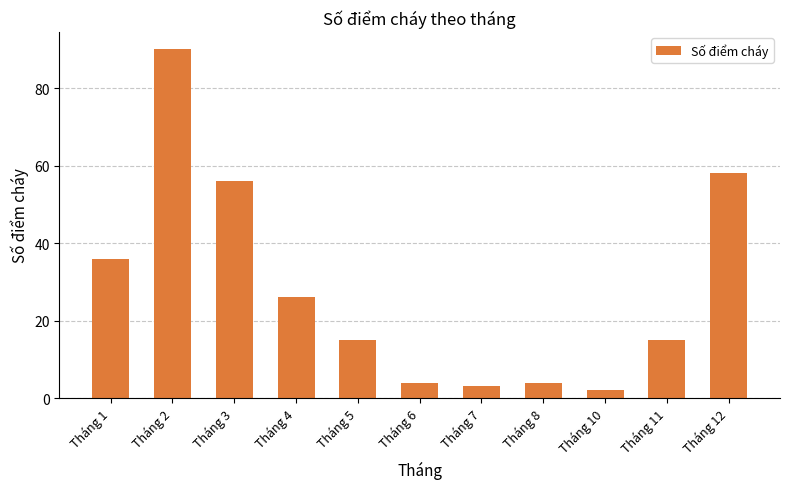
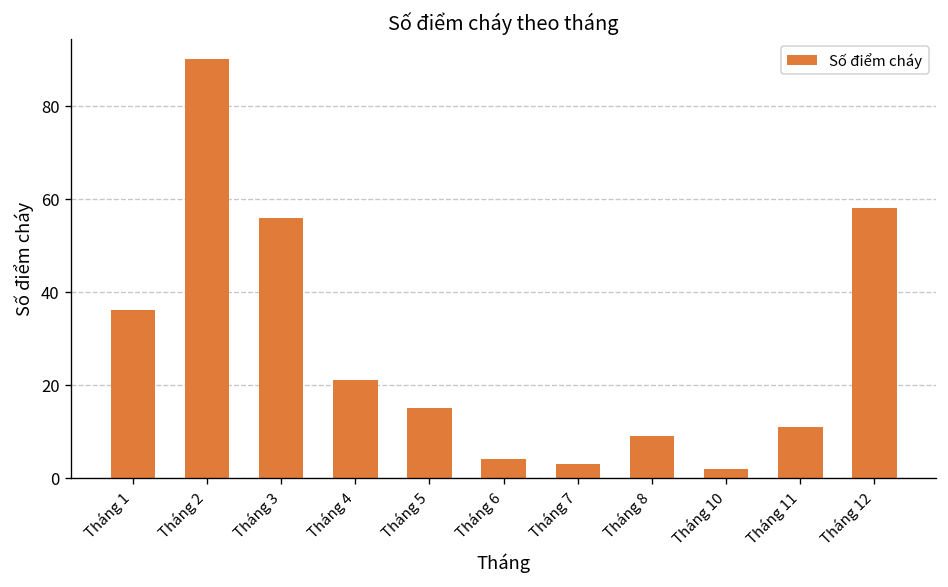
Tháng 4: 26 -> 21
Tháng 8: 4 -> 9
Tháng 11: 15 -> 11
